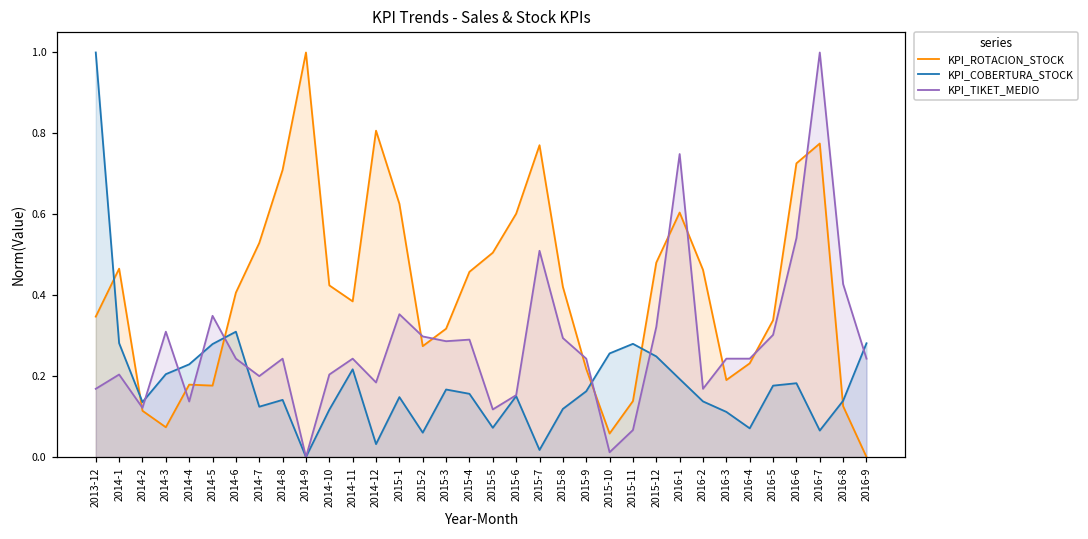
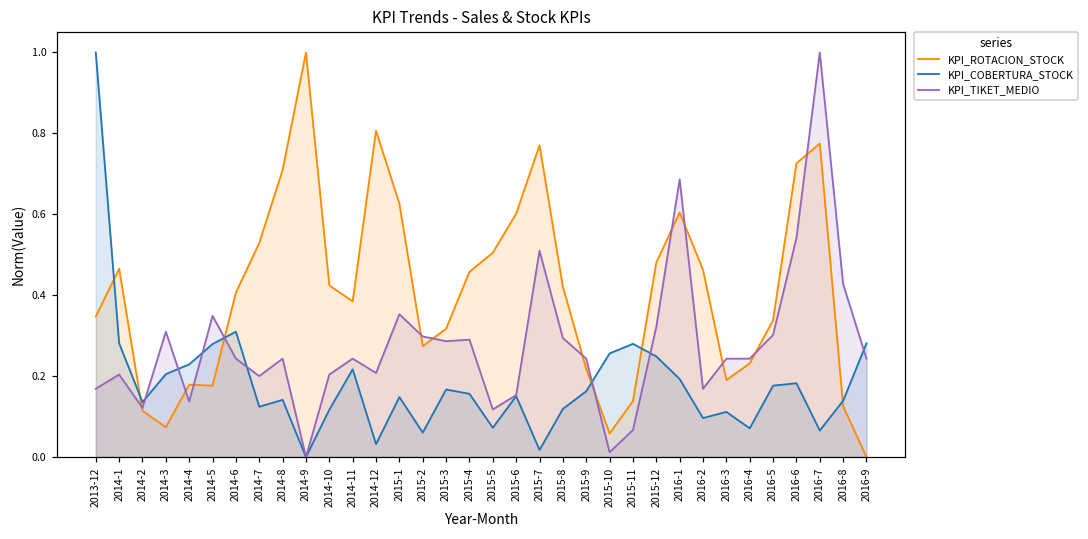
KPI_TIKET_MEDIO, 2014-12: 0.18 -> 0.21
KPI_TIKET_MEDIO, 2016-1: 0.75 -> 0.69
KPI_COBERTURA_STOCK, 2016-2: 0.14 -> 0.10
